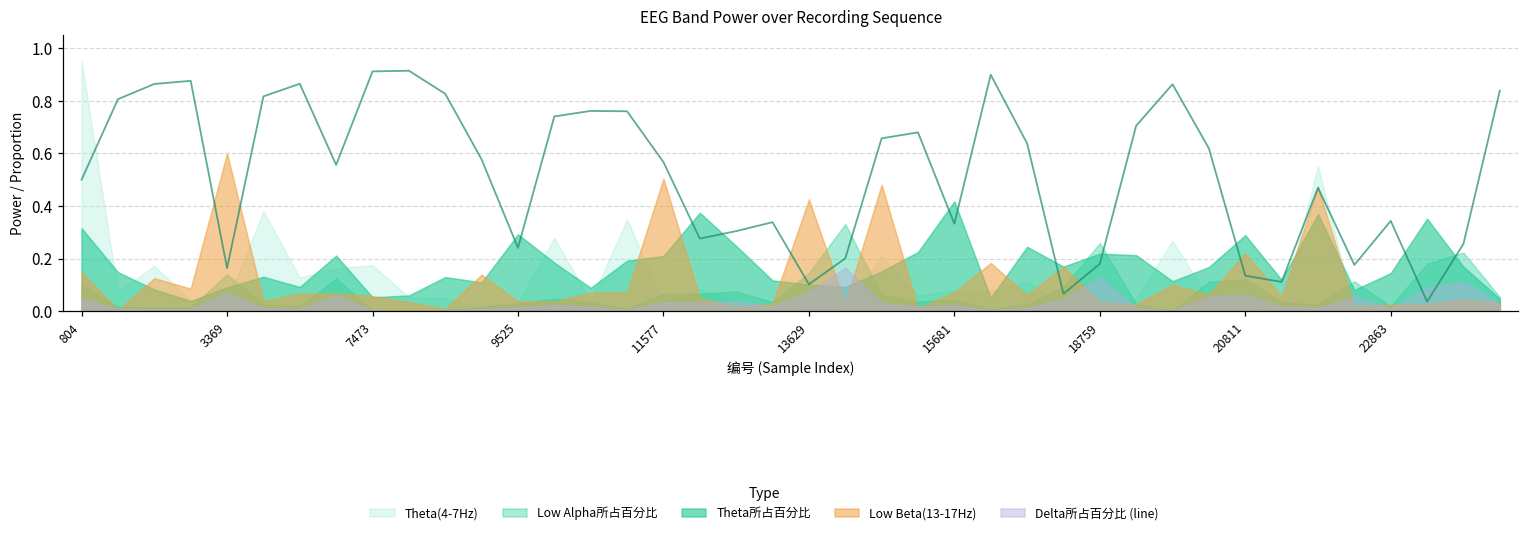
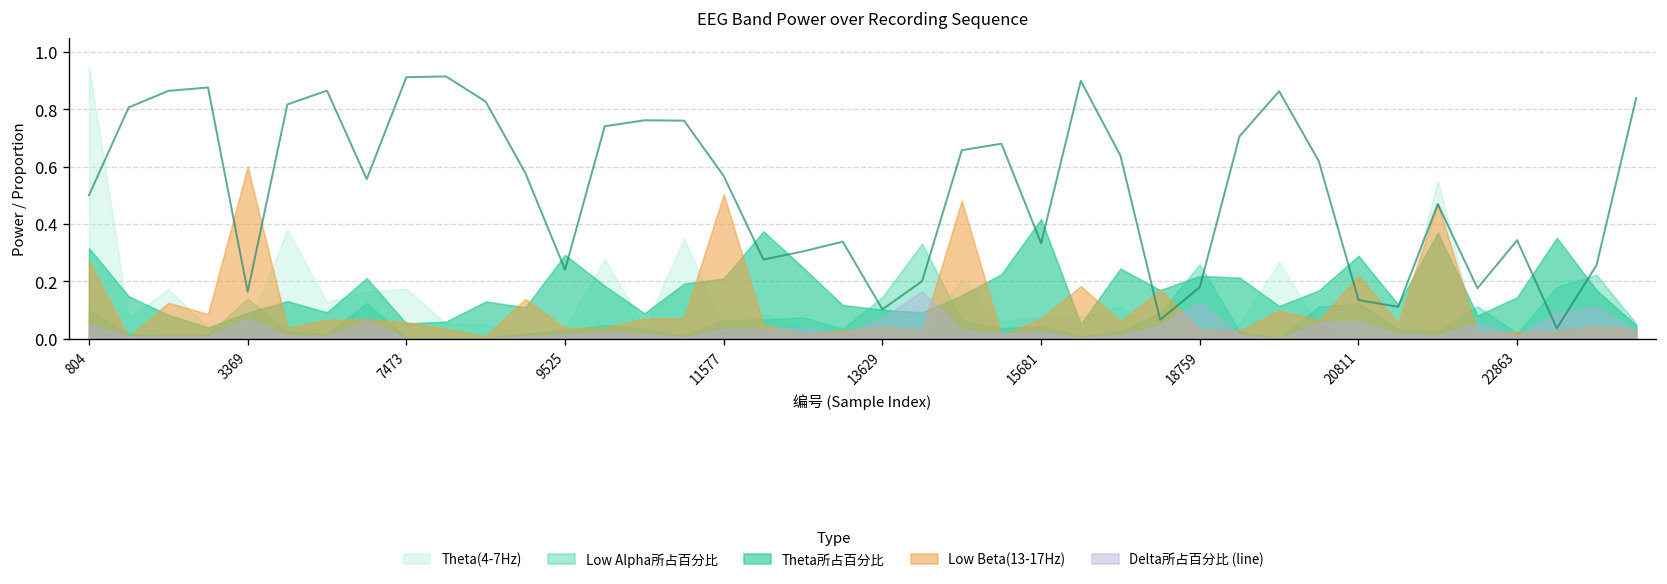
Low Beta(13-17Hz), 804: 0.15 -> 0.27
Low Beta(13-17Hz), 13629: 0.42 -> 0.04
